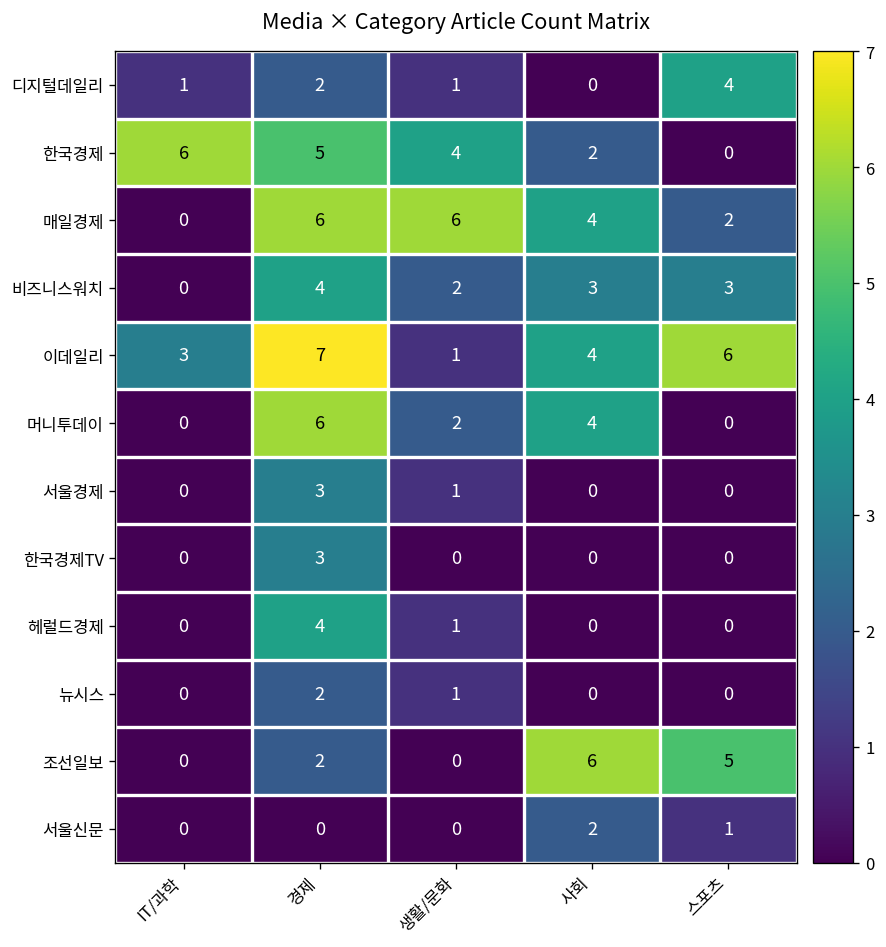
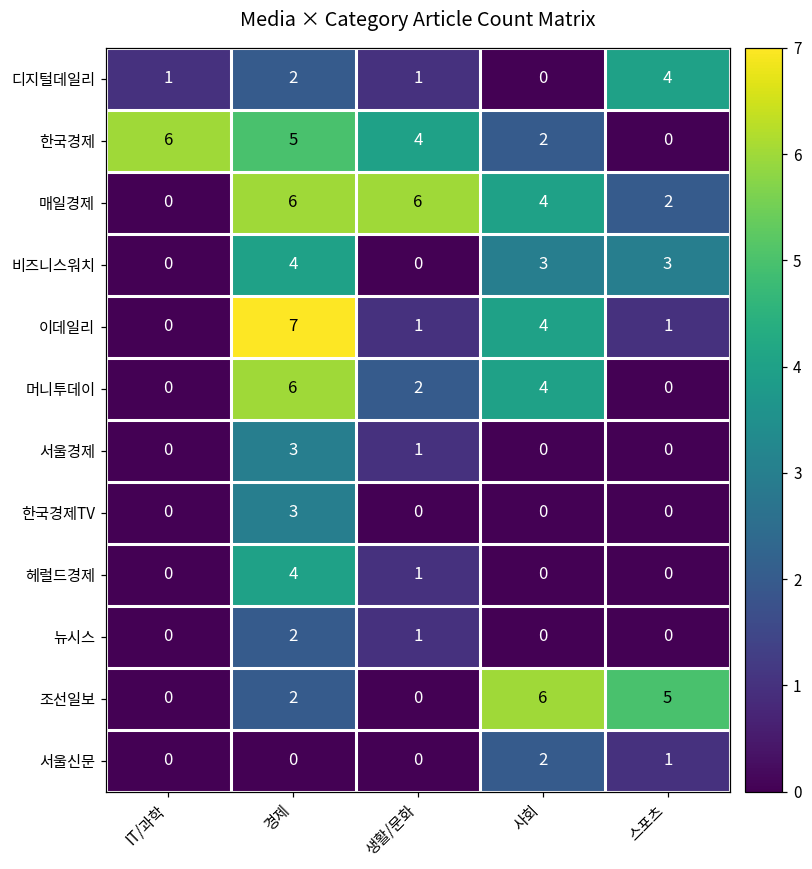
비즈니스워치, 생활/문화: 2 -> 0
이데일리, IT/과학: 3 -> 0
이데일리, 스포츠: 6 -> 1
